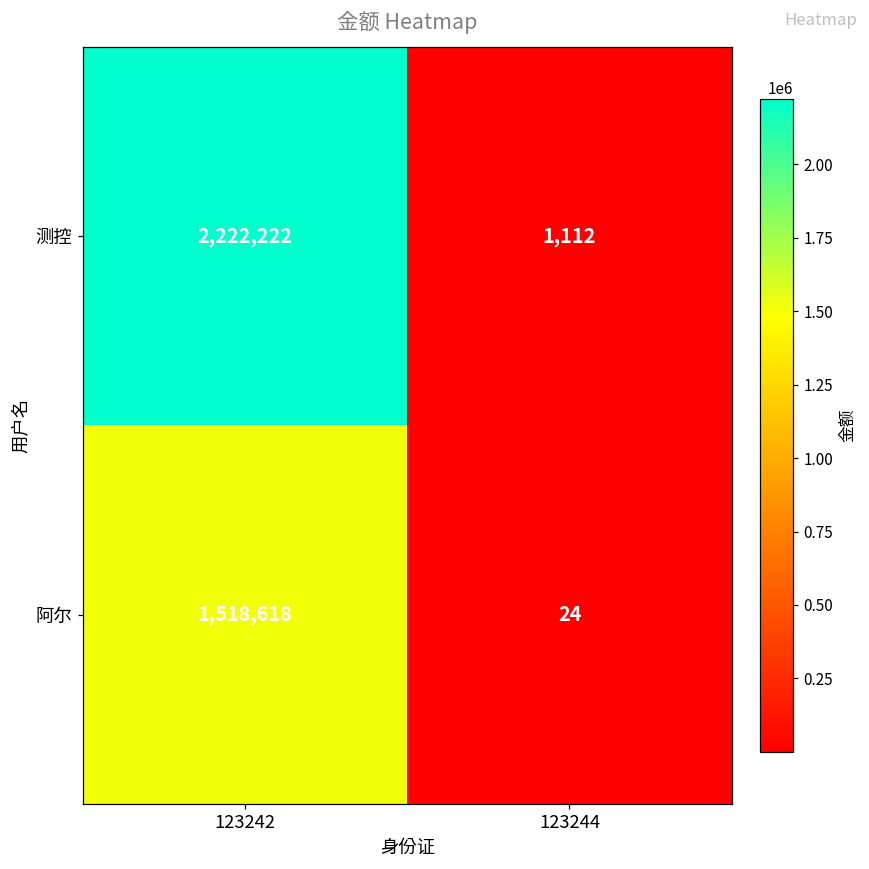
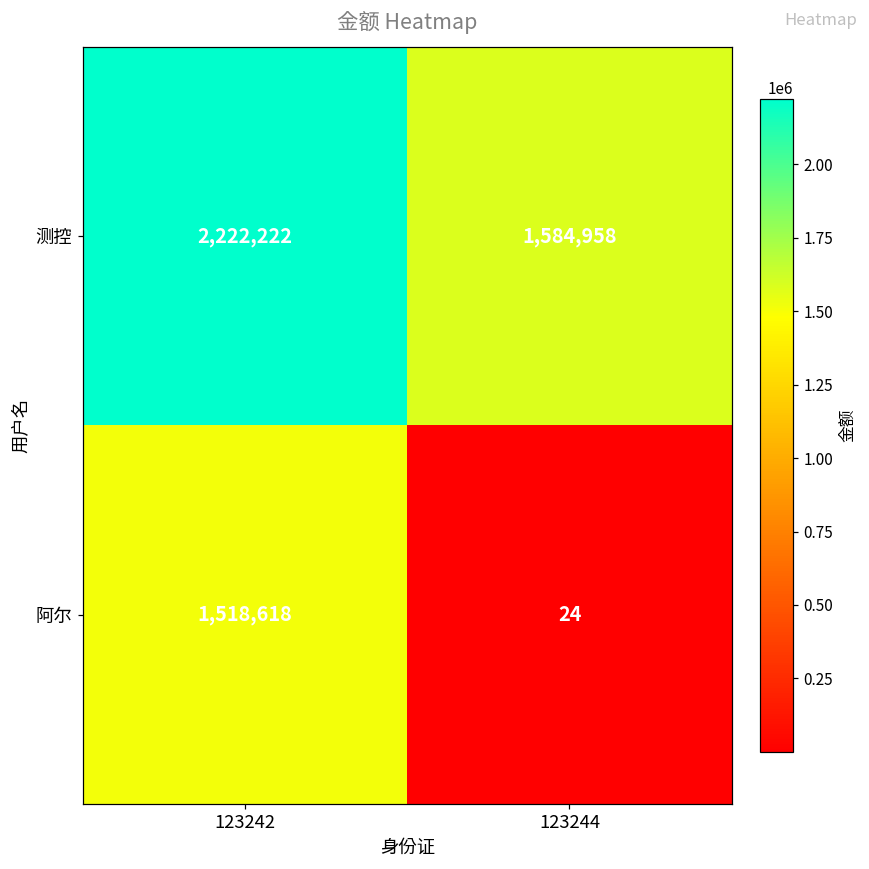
测控, 123244: 1,112 -> 1,584,958
